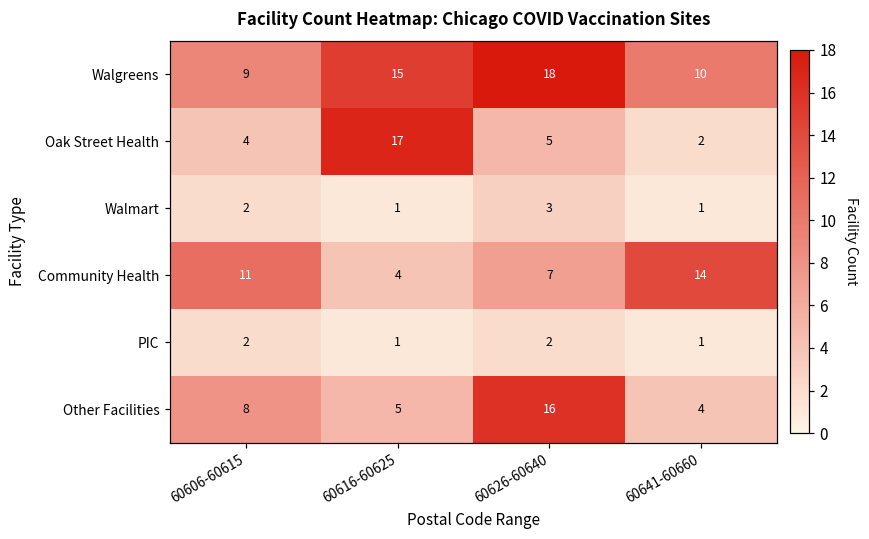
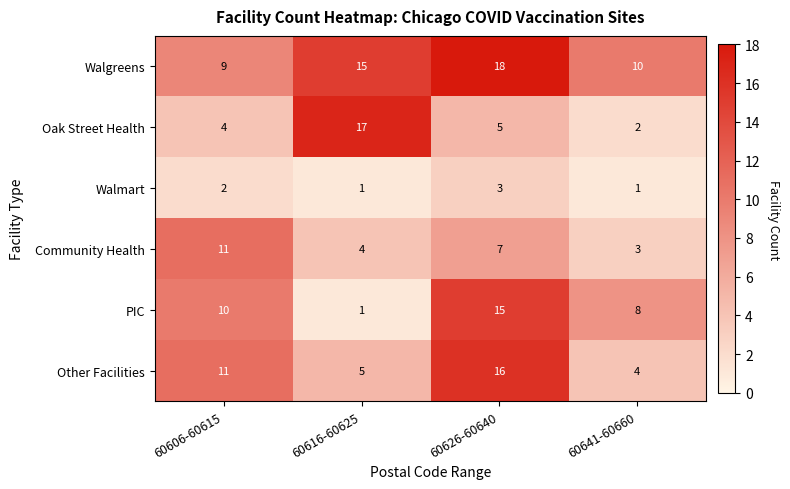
Community Health, 60641-60660: 14 -> 3
PIC, 60606-60615: 2 -> 10
PIC, 60626-60640: 2 -> 15
PIC, 60641-60660: 1 -> 8
Other Facilities, 60606-60615: 8 -> 11
